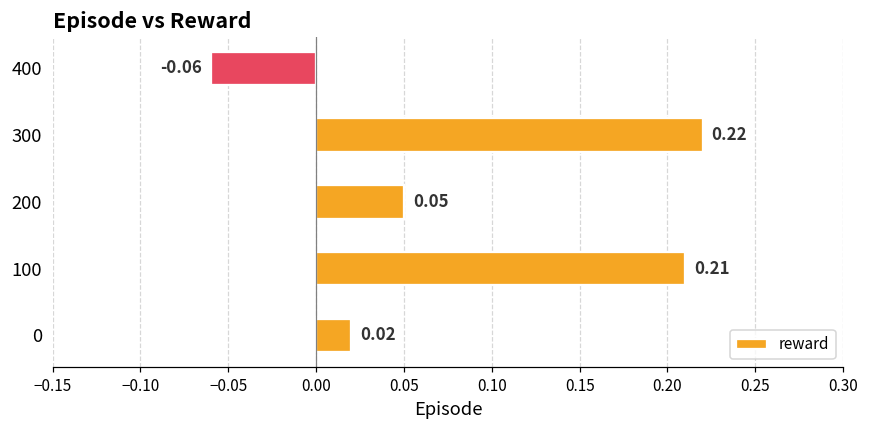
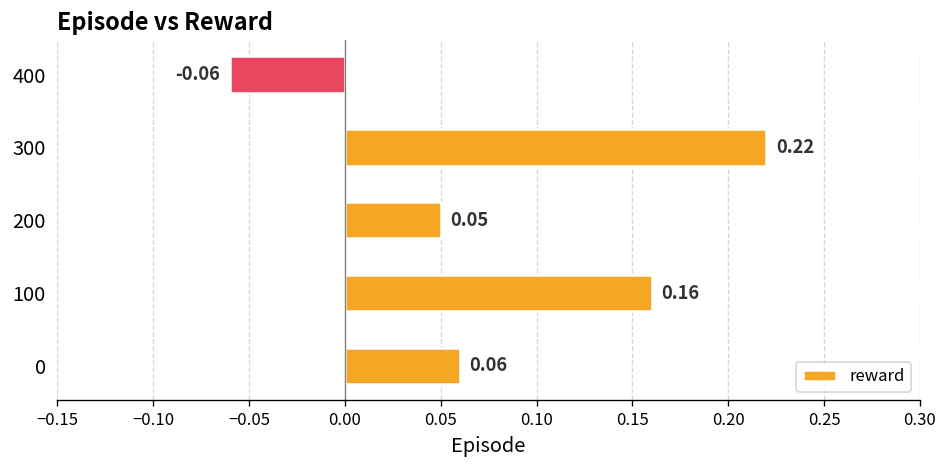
100: 0.21 -> 0.16
0: 0.02 -> 0.06
